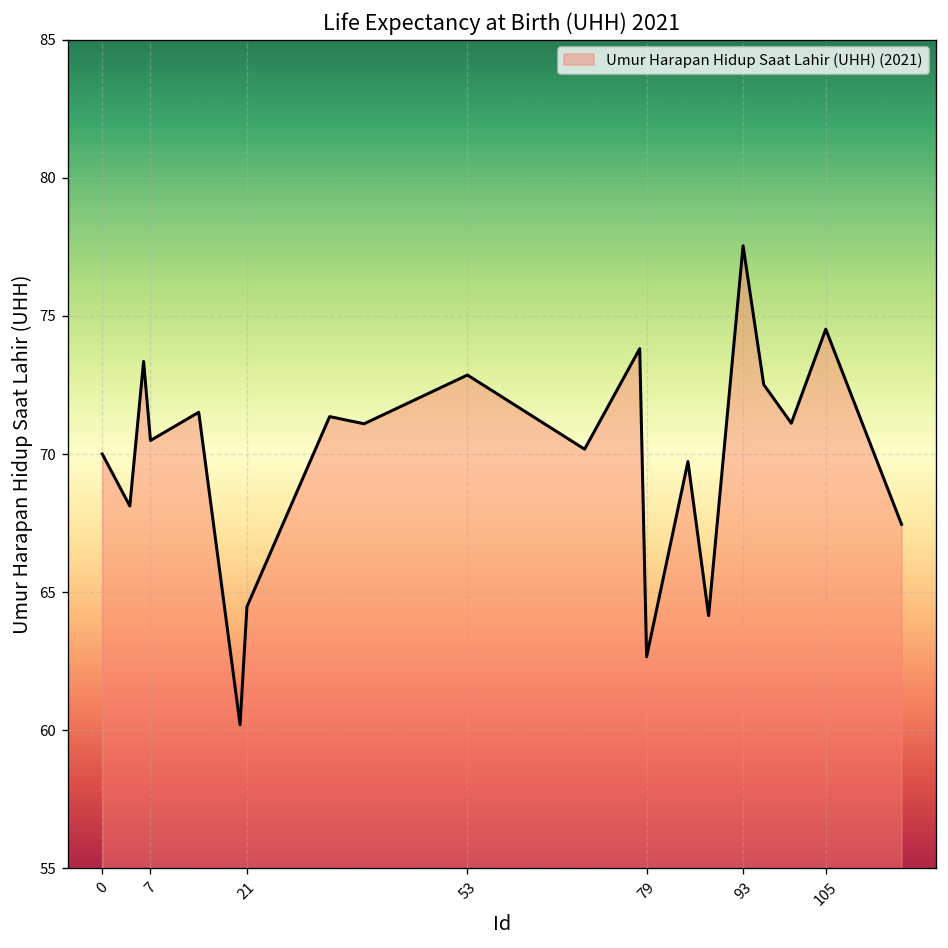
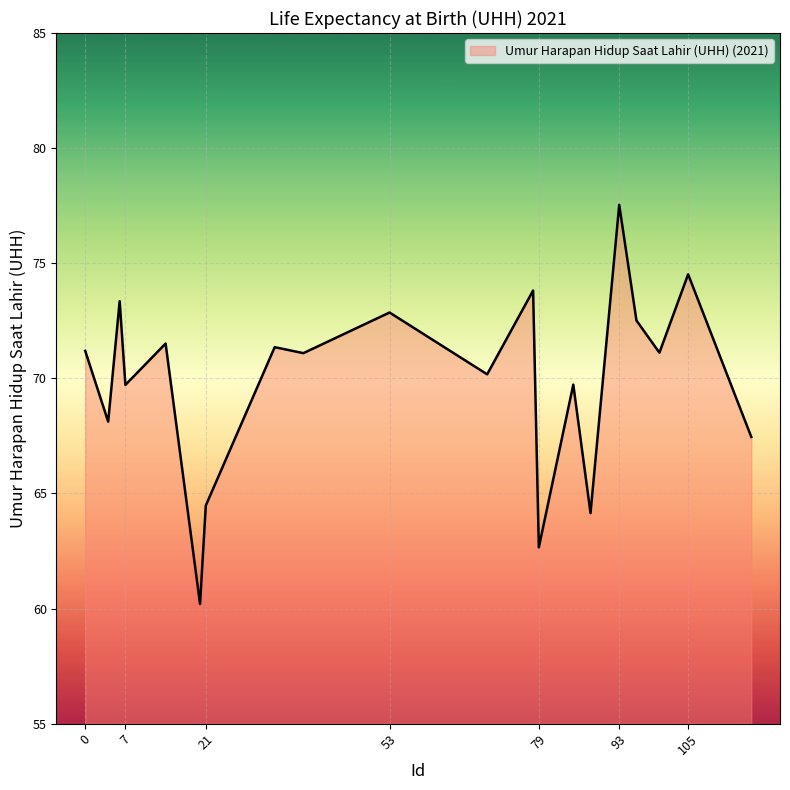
0: 70.0 -> 71.2
7: 70.5 -> 69.7
